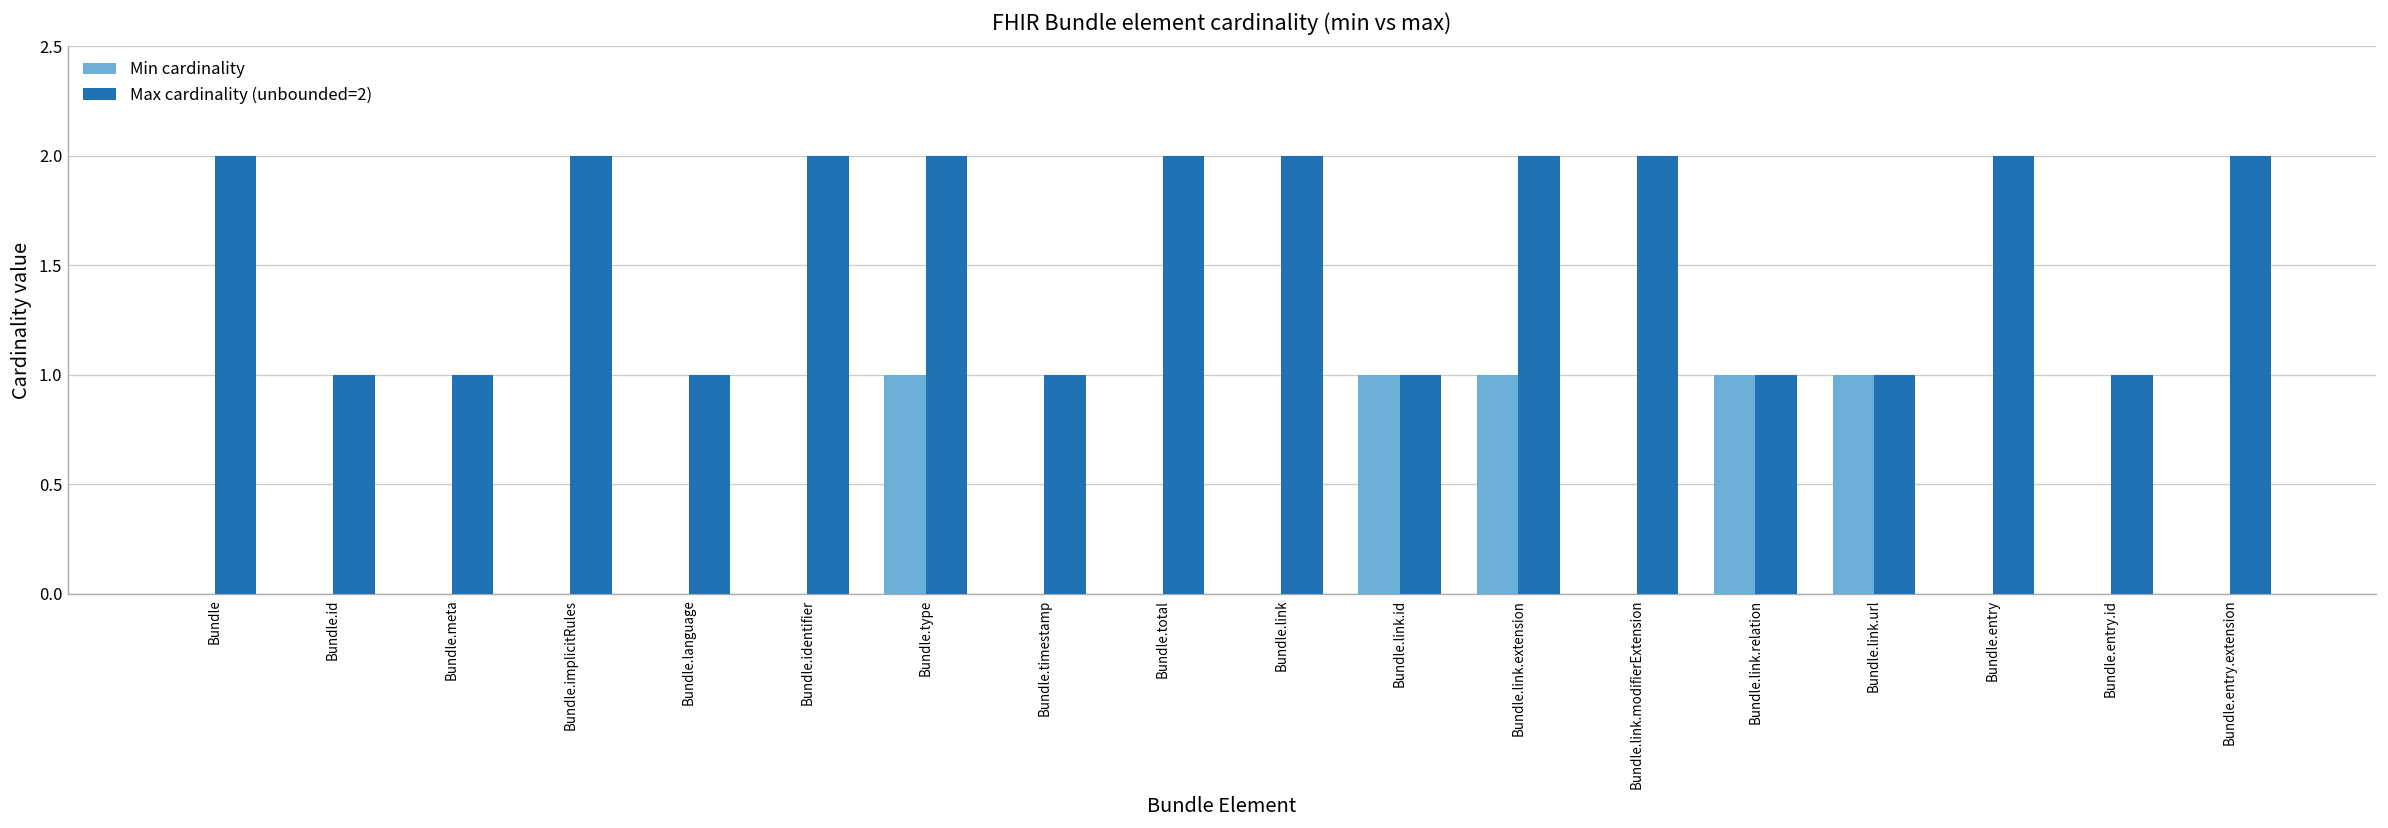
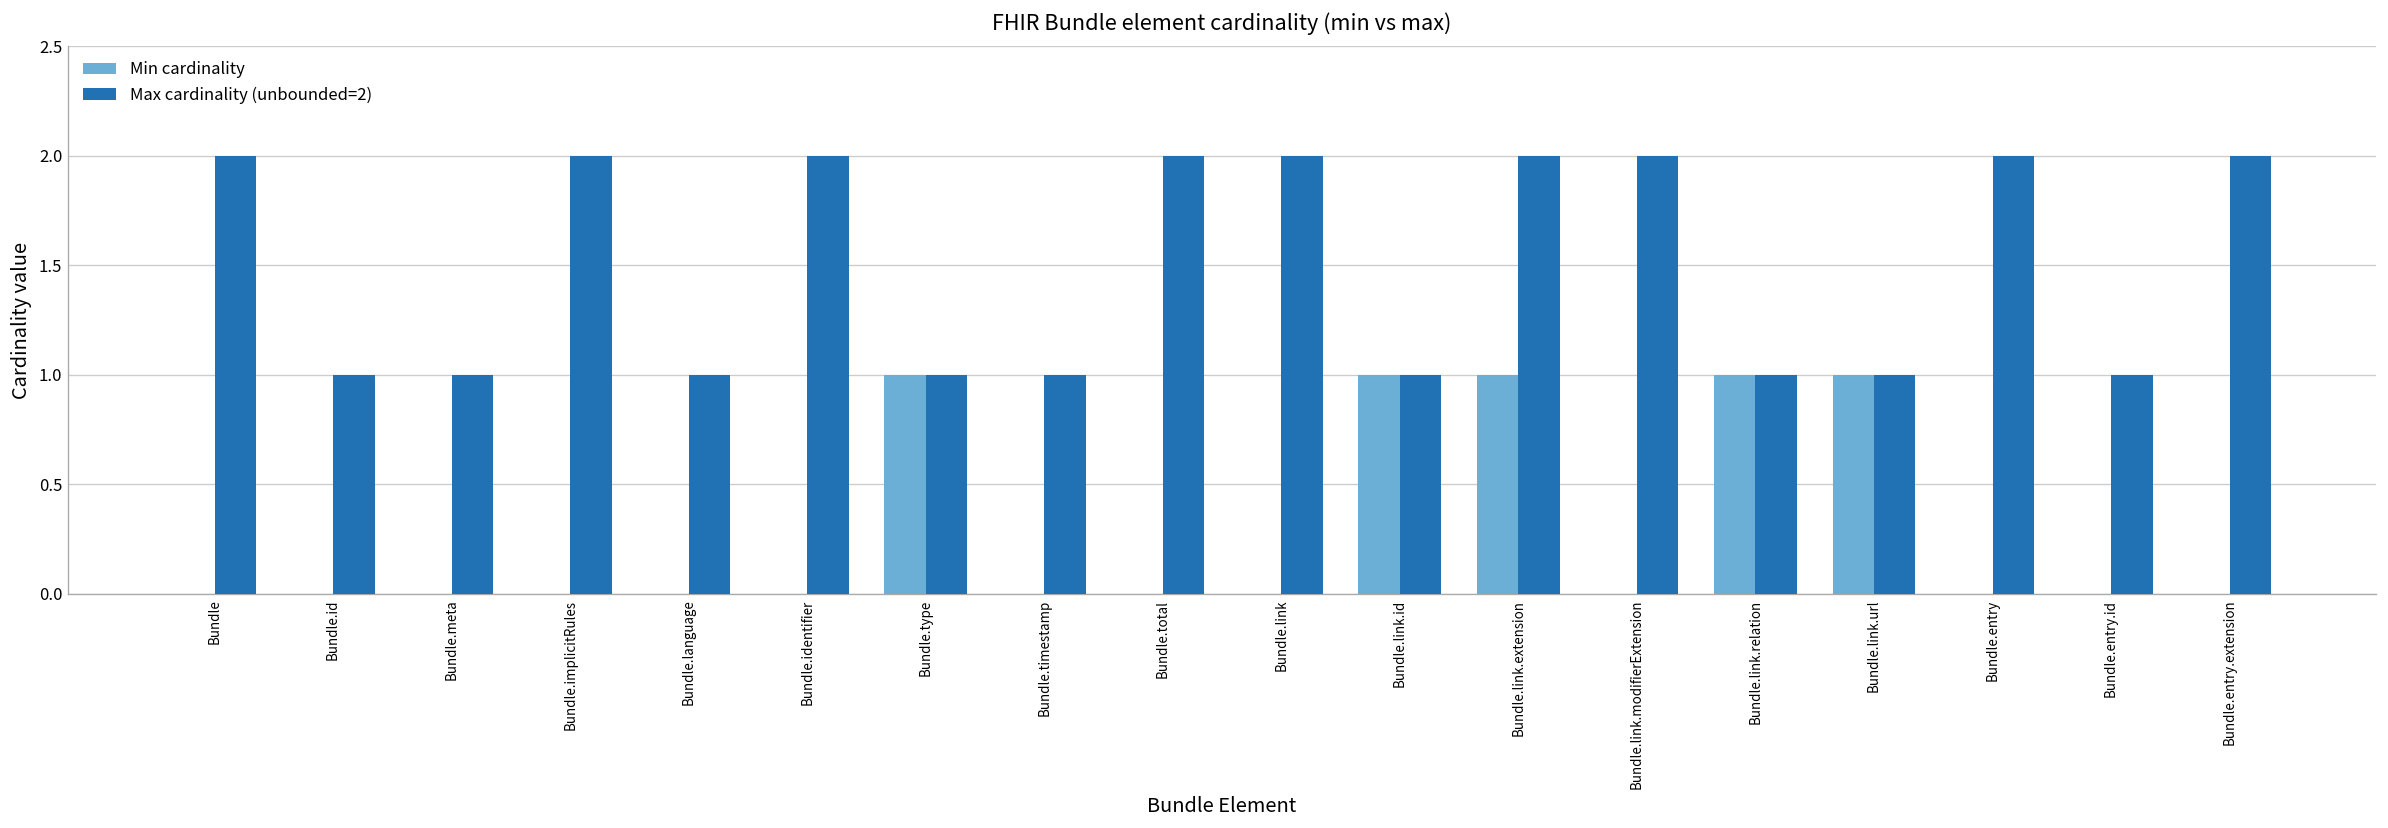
Max cardinality (unbounded=2), Bundle.type: 2 -> 1
